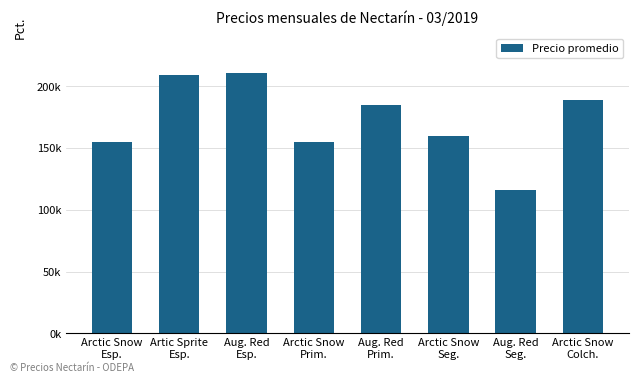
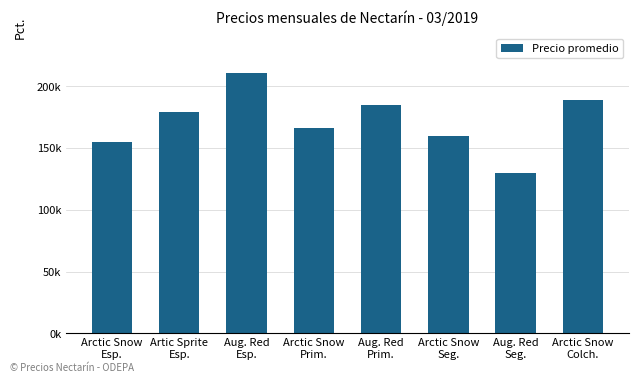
Artic Sprite Esp.: 209000 -> 179000
Arctic Snow Prim.: 155000 -> 167000
Aug. Red Seg.: 116000 -> 130000
